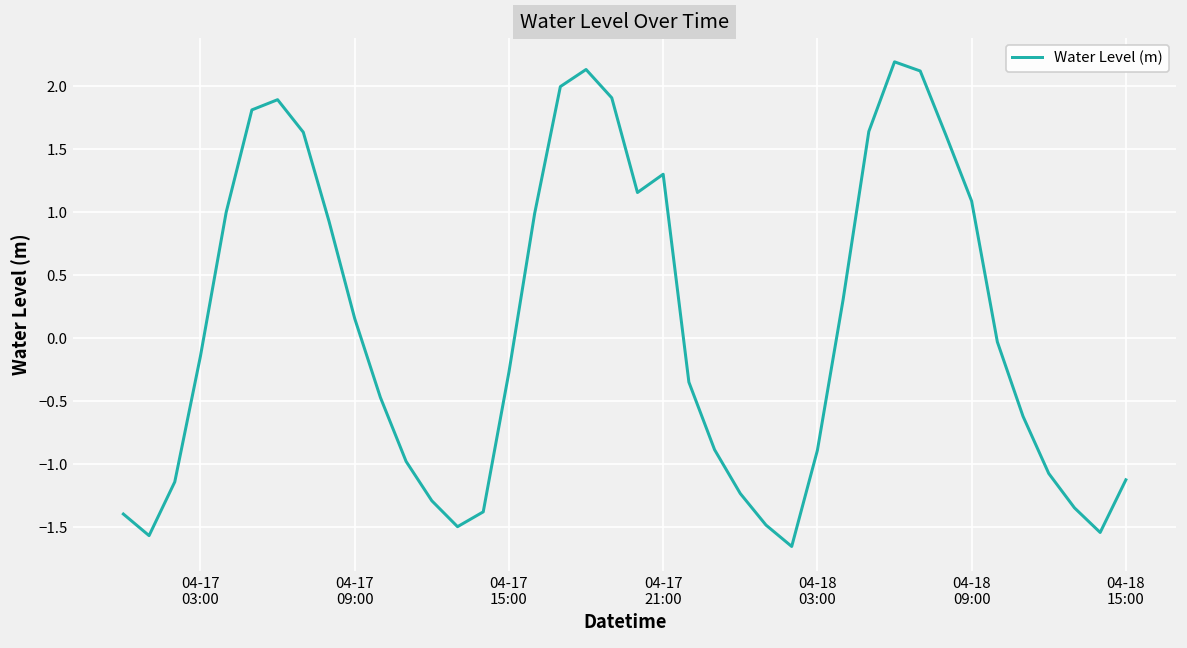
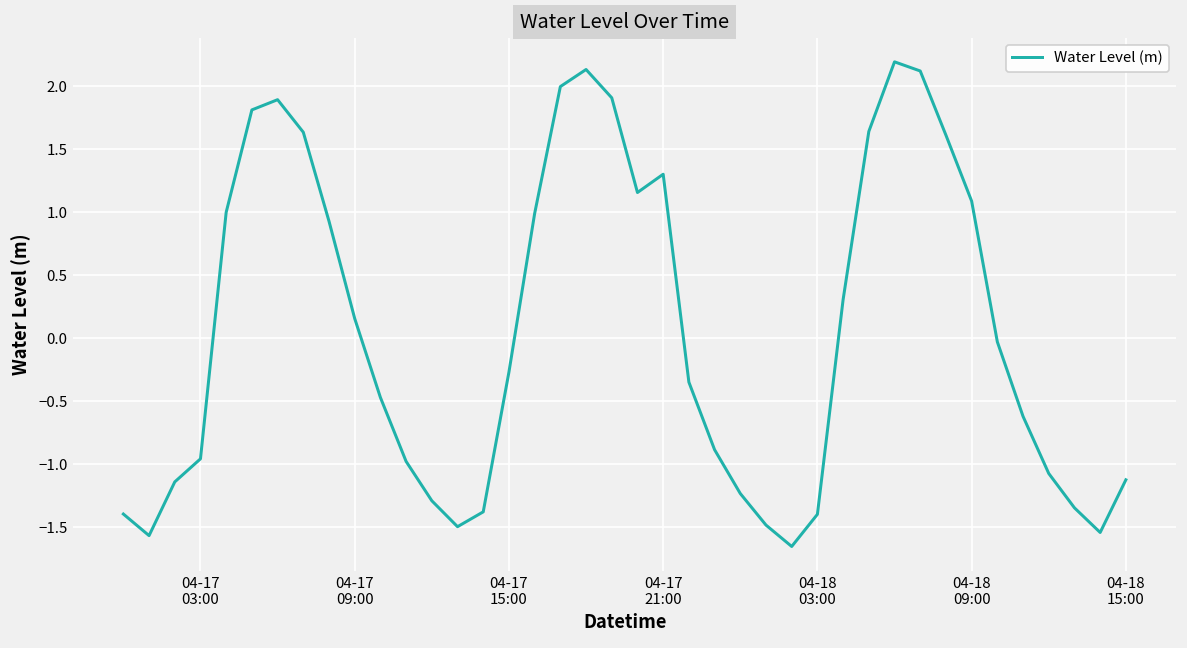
04-17 03:00: -0.14 -> -0.96
04-18 03:00: -0.89 -> -1.40
